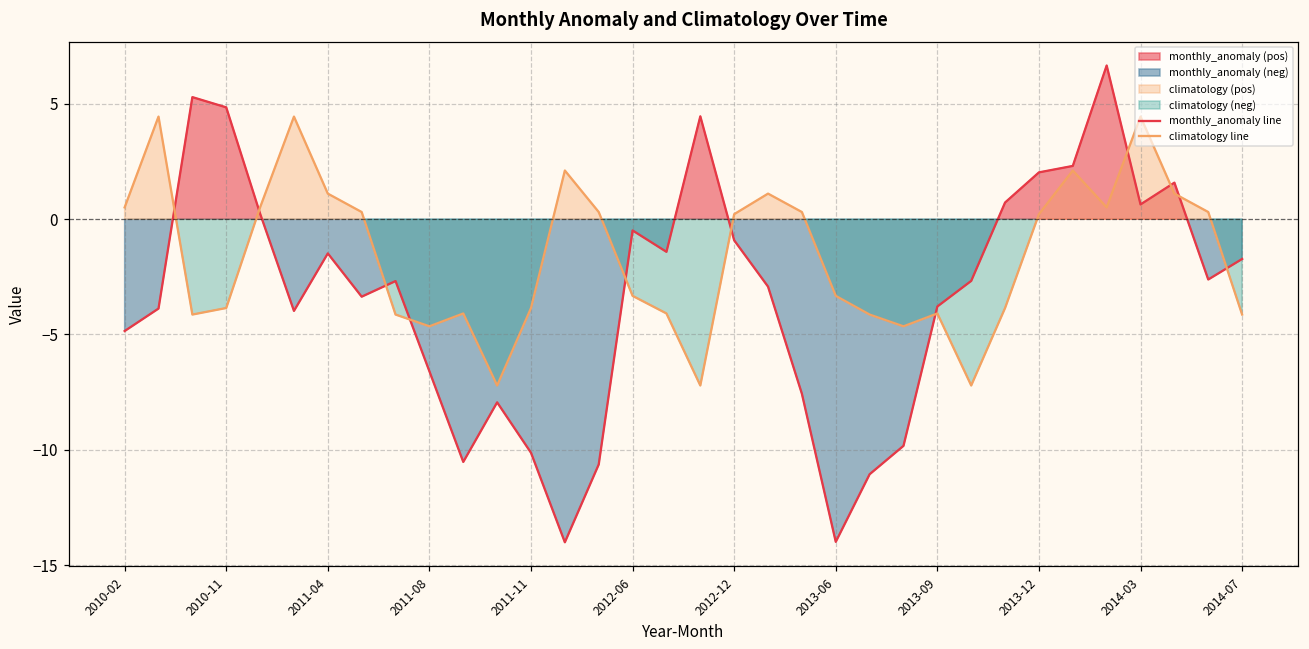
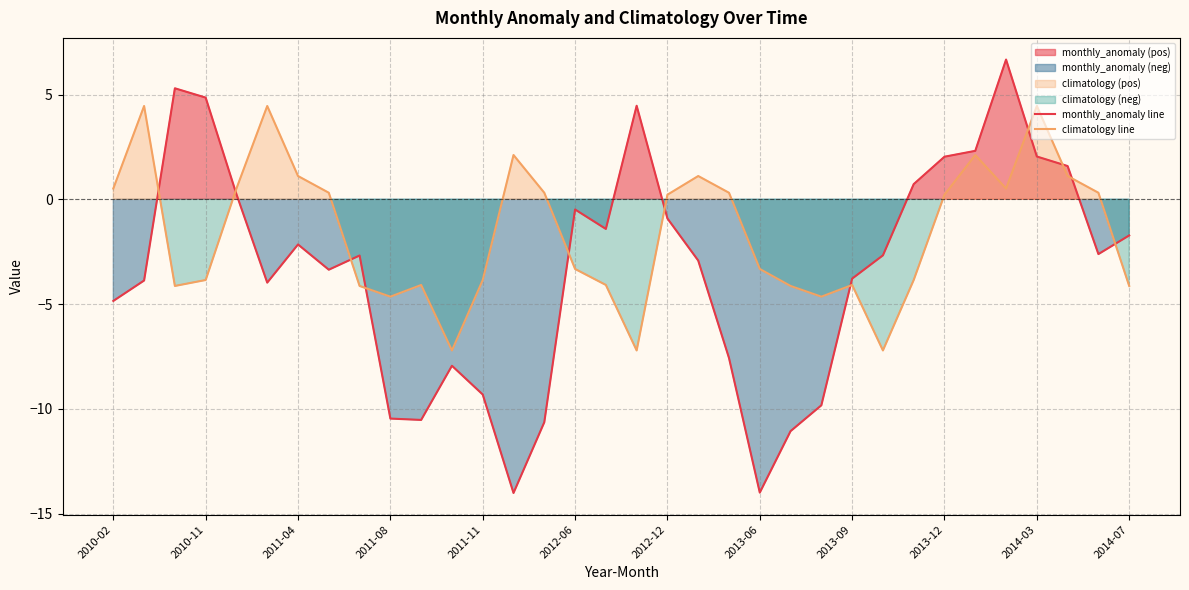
monthly_anomaly line, 2011-04: -1.5 -> -2.2
monthly_anomaly line, 2011-08: -6.6 -> -10.5
monthly_anomaly line, 2011-11: -10.1 -> -9.3
monthly_anomaly line, 2014-03: 0.6 -> 2.0
